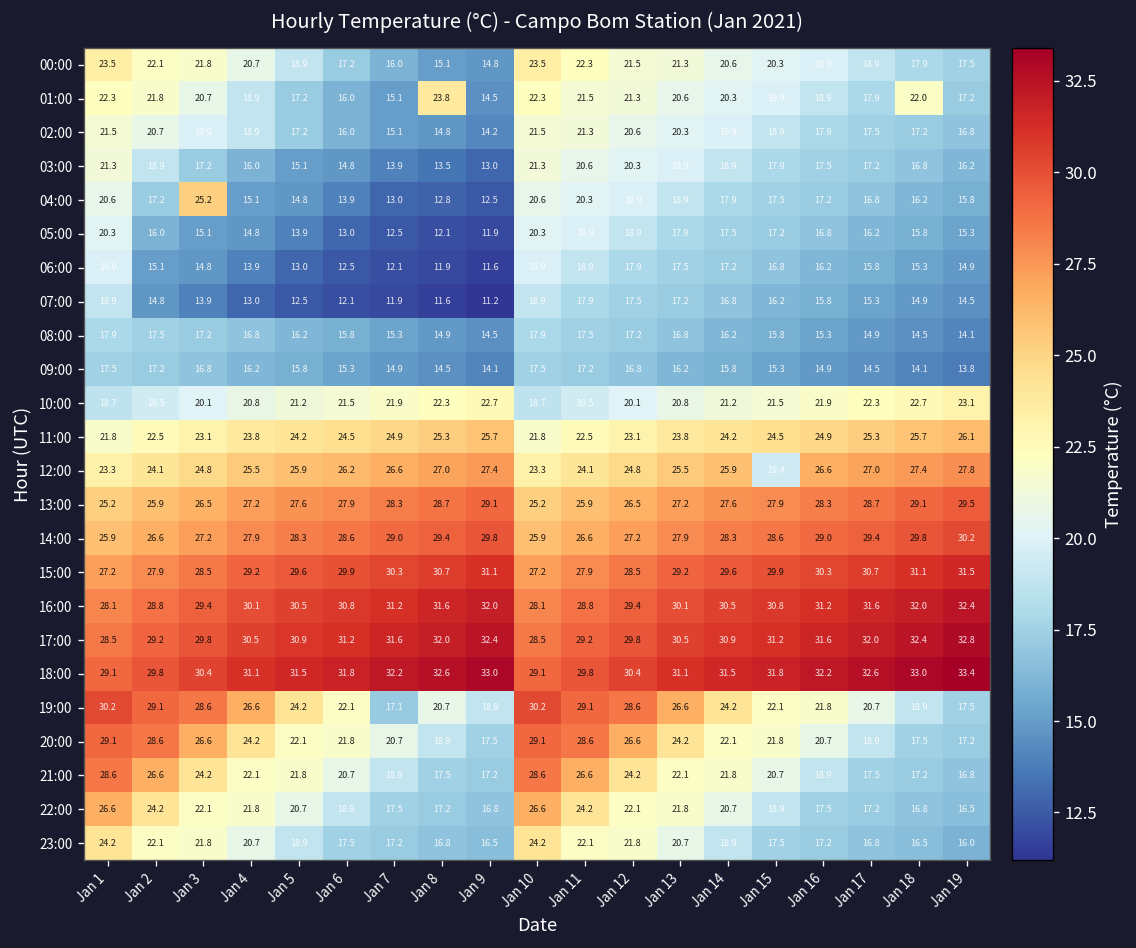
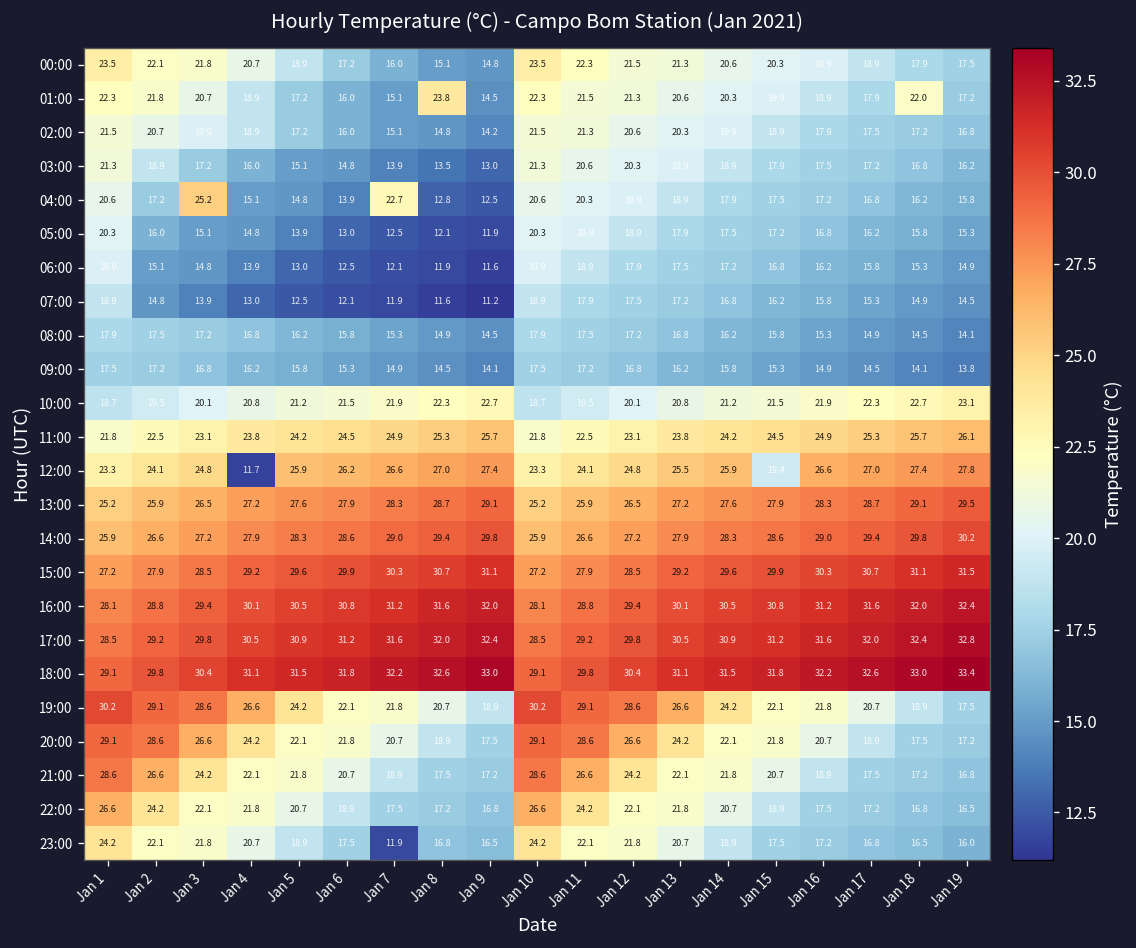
04:00, Jan 7: 13.0 -> 22.7
12:00, Jan 4: 25.5 -> 11.7
19:00, Jan 7: 17.1 -> 21.8
23:00, Jan 7: 17.2 -> 11.9
